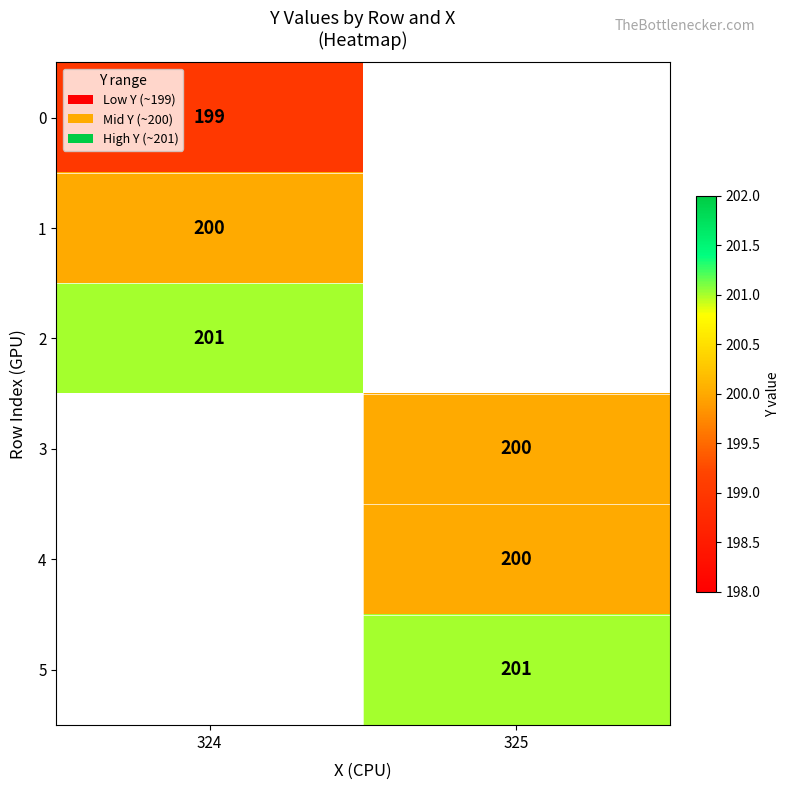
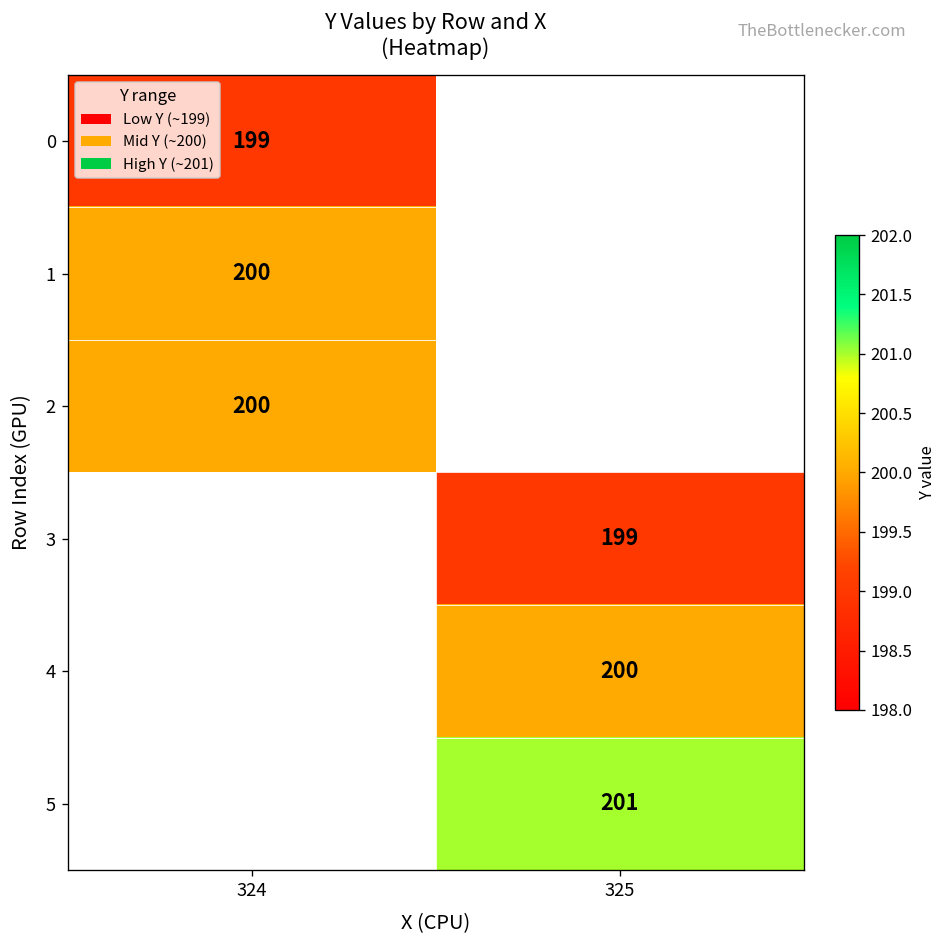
2, 324: 201 -> 200
3, 325: 200 -> 199
